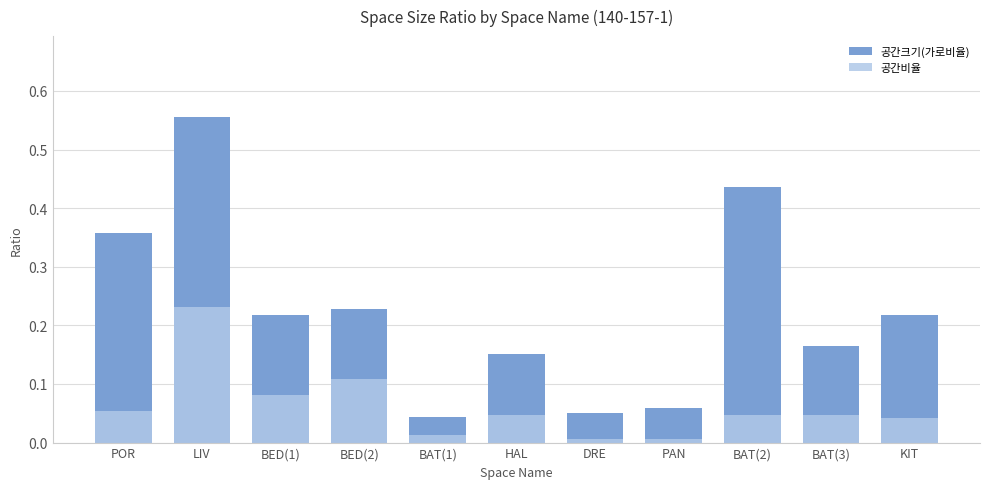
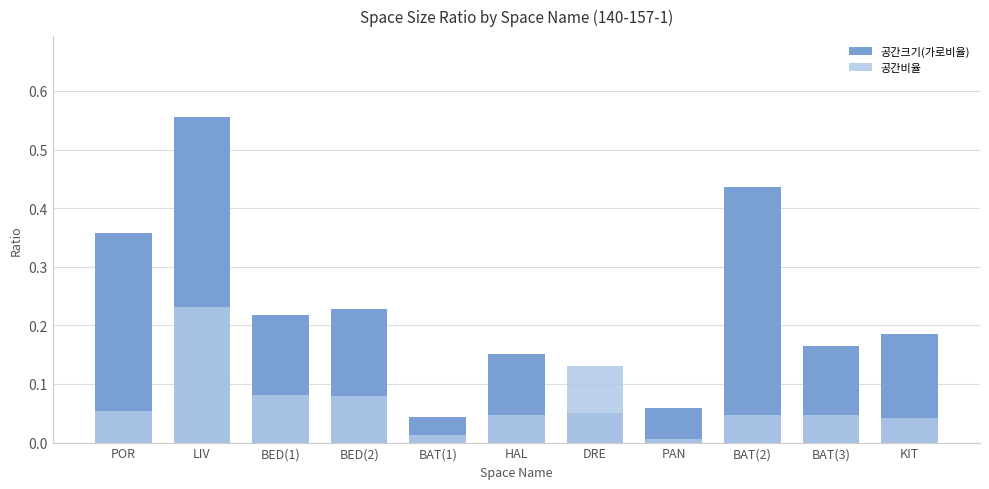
공간비율, BED(2): 0.11 -> 0.08
공간비율, DRE: 0.01 -> 0.13
공간크기(가로비율), KIT: 0.22 -> 0.19
